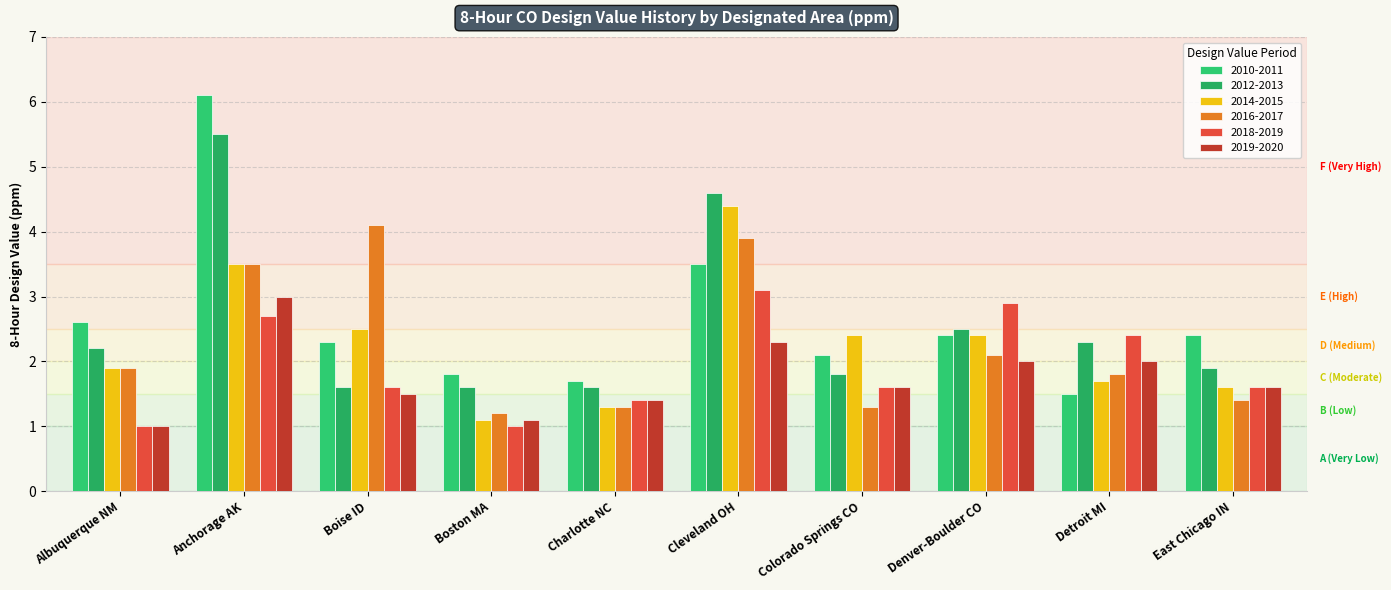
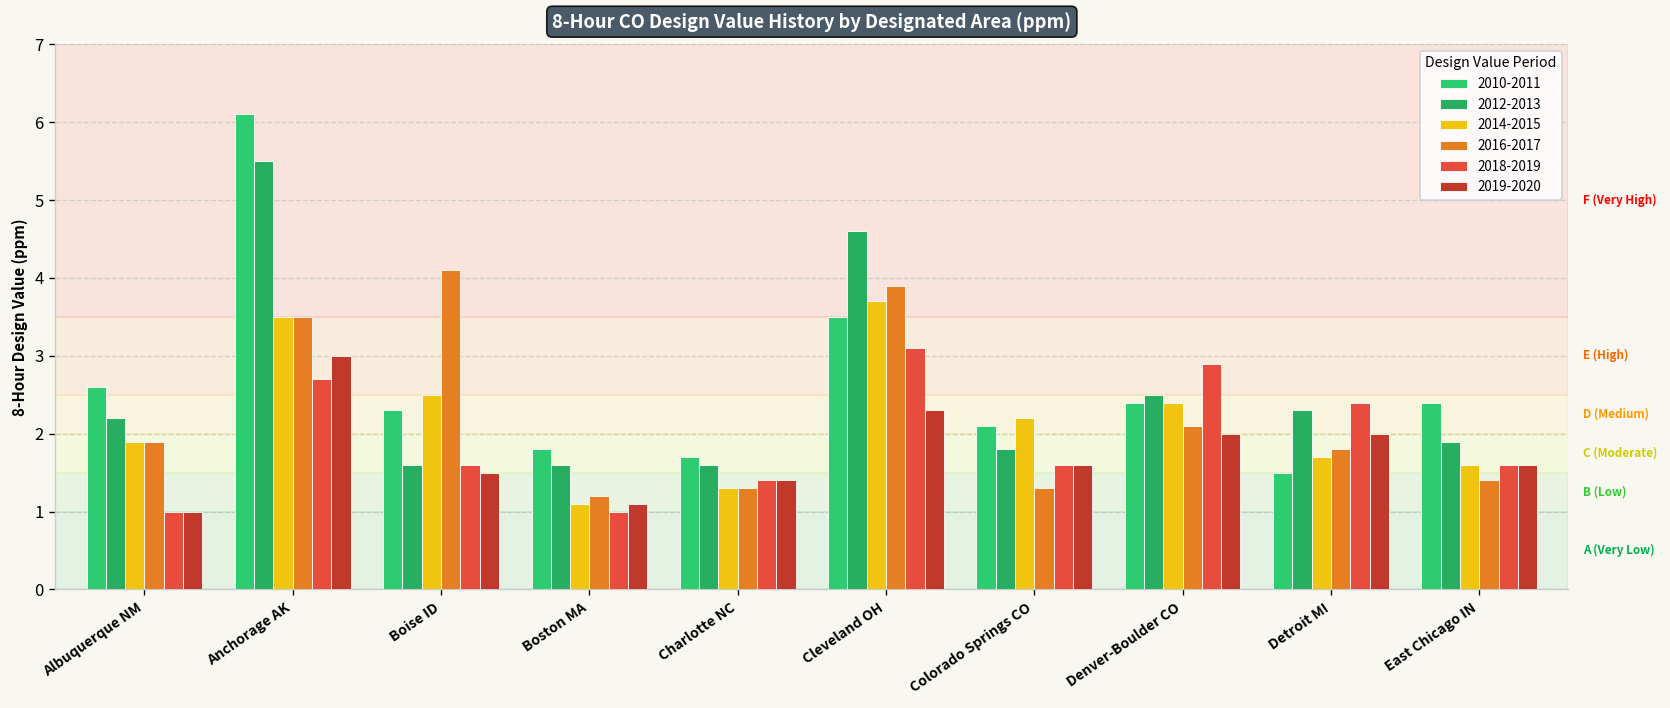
2014-2015, Cleveland OH: 4.4 -> 3.7
2014-2015, Colorado Springs CO: 2.4 -> 2.2
